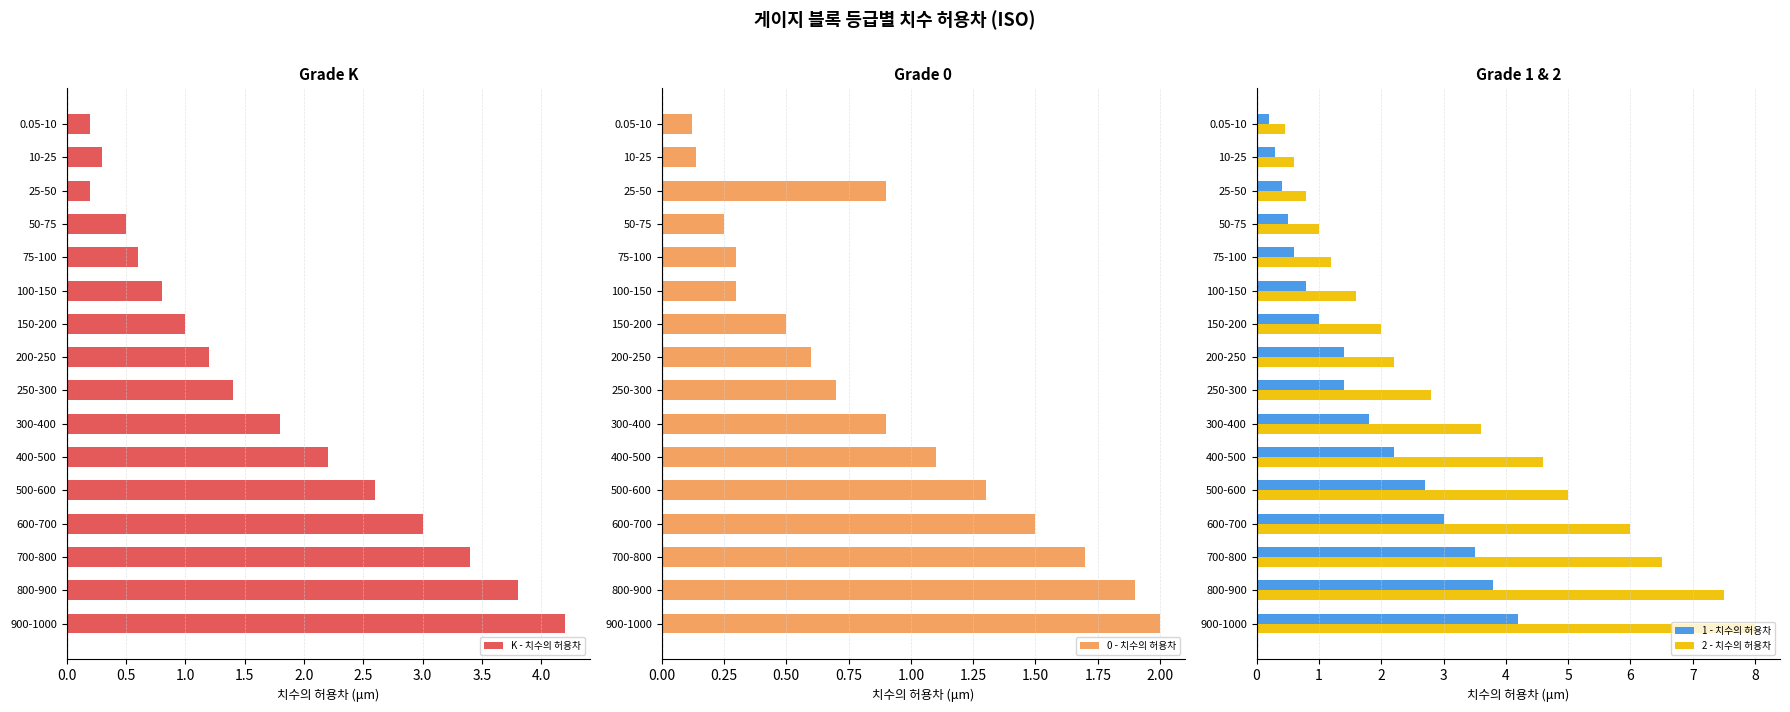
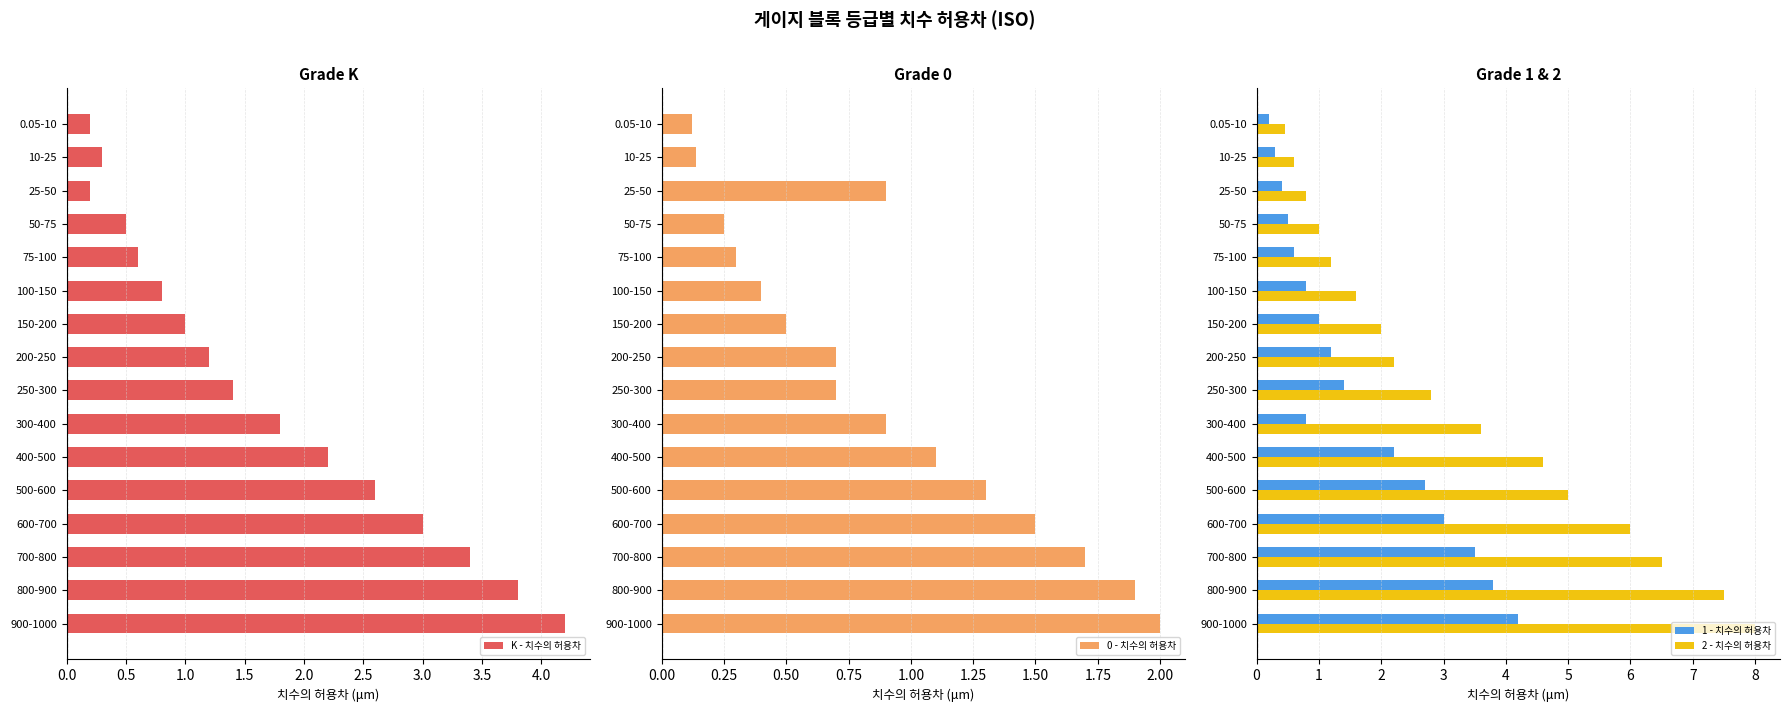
Grade 0, 100-150: 0.3 -> 0.4
Grade 0, 200-250: 0.6 -> 0.7
Grade 1 & 2, 1 - 치수의 허용차, 200-250: 1.4 -> 1.2
Grade 1 & 2, 1 - 치수의 허용차, 300-400: 1.8 -> 0.8
